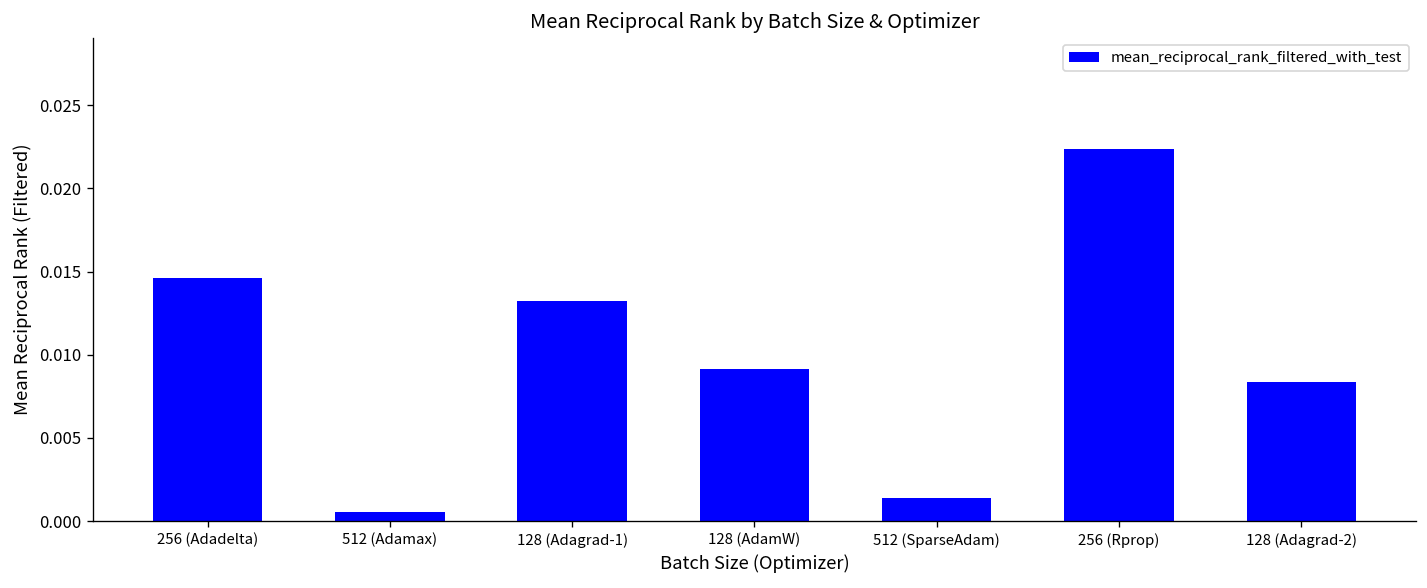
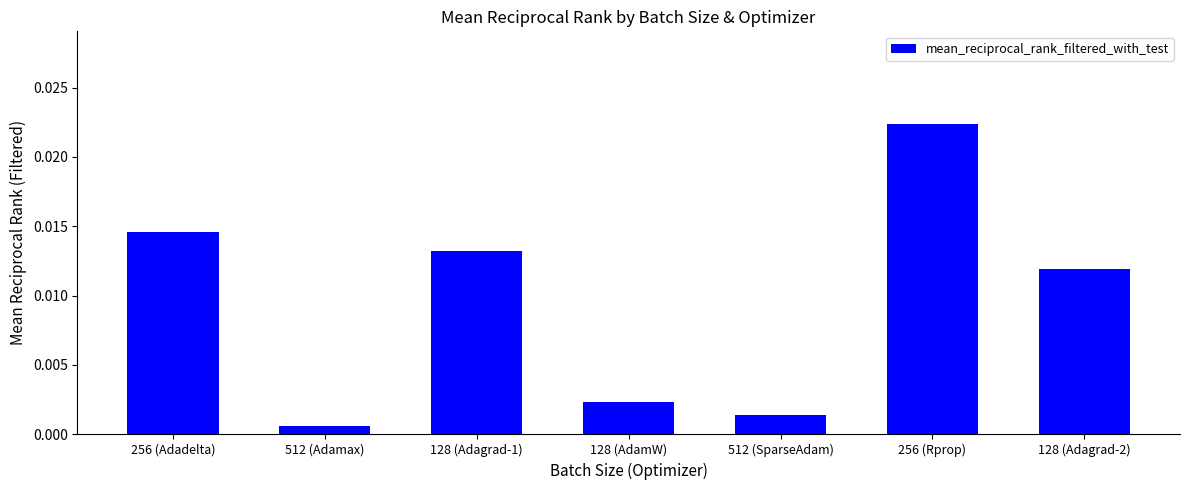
128 (AdamW): 0.0091 -> 0.0023
128 (Adagrad-2): 0.0083 -> 0.0119
